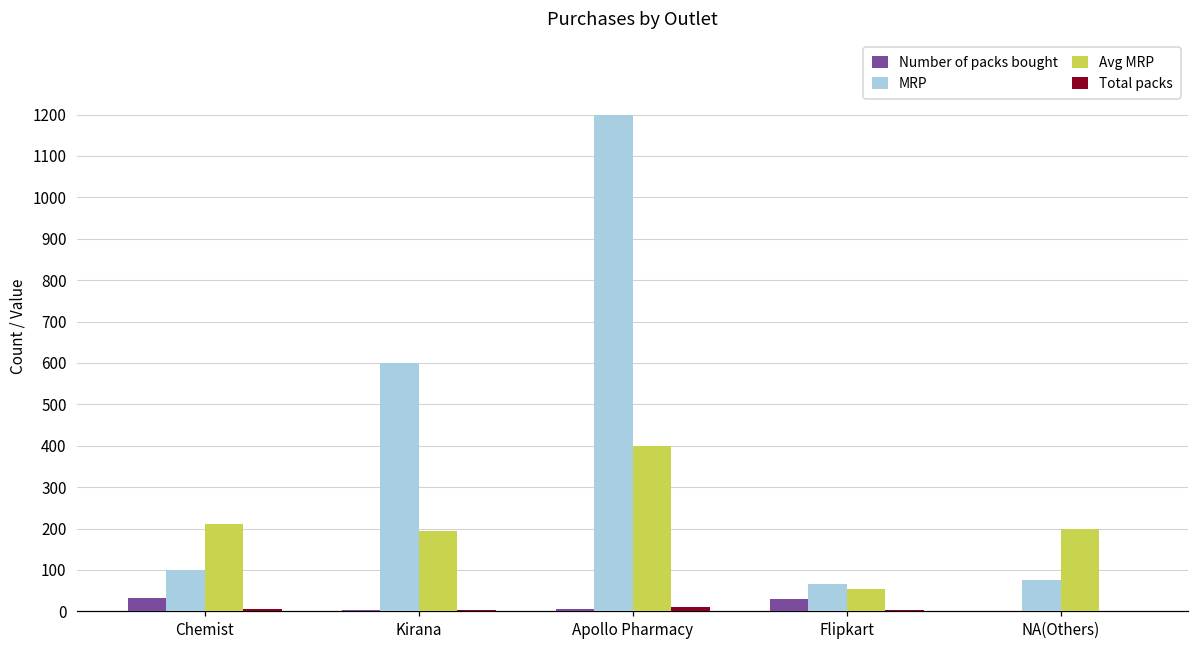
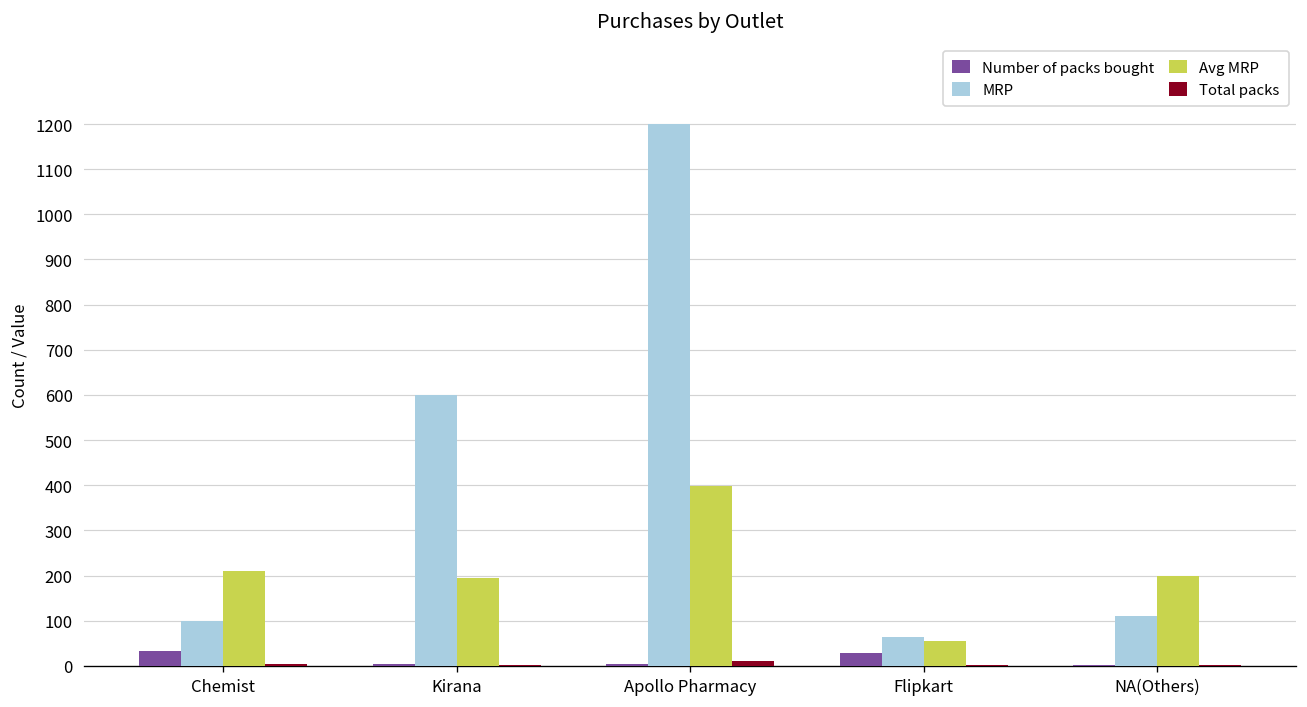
MRP, NA(Others): 70 -> 110
